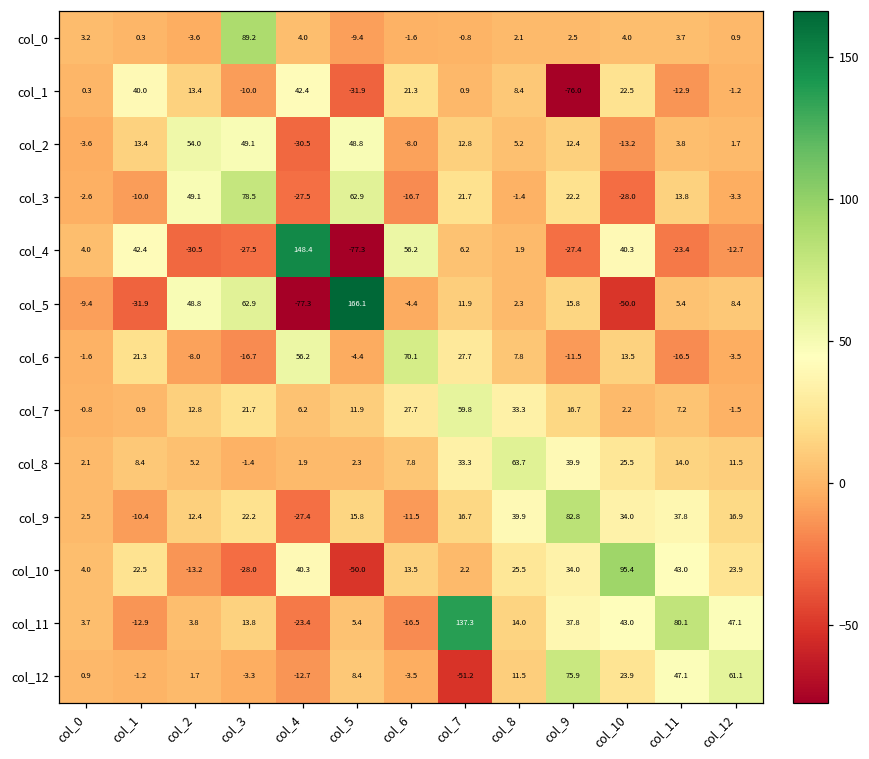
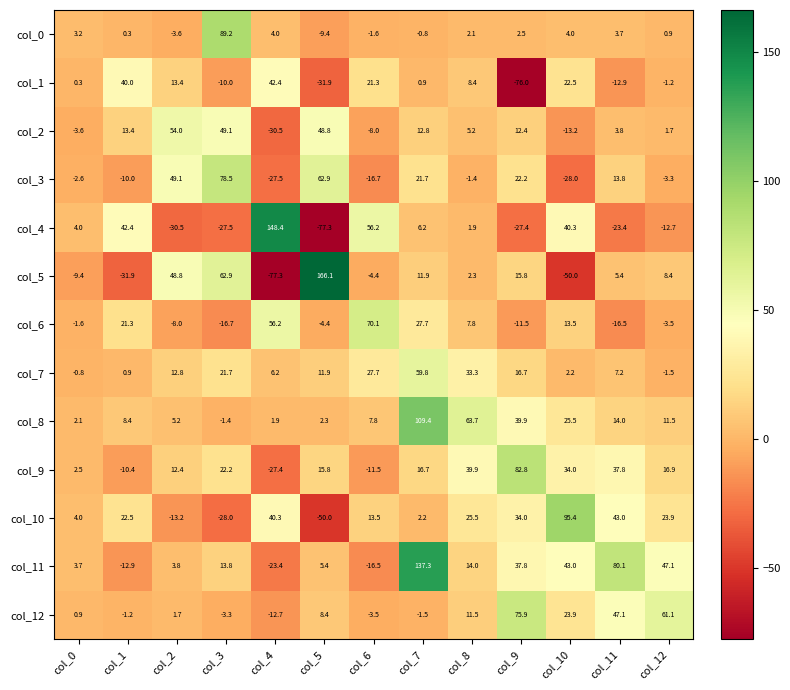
col_8, col_7: 33.3 -> 109.4
col_12, col_7: -51.2 -> -1.5
